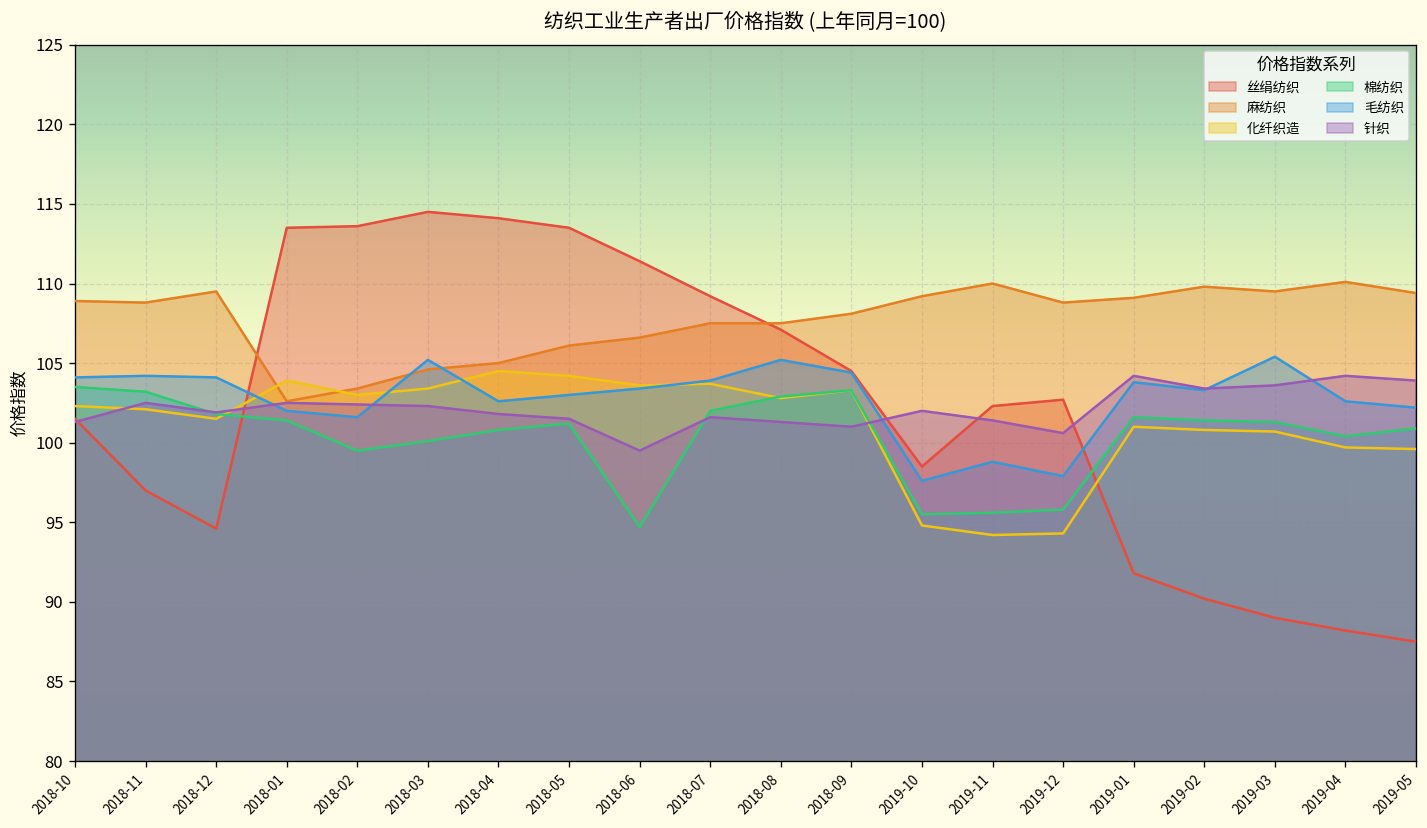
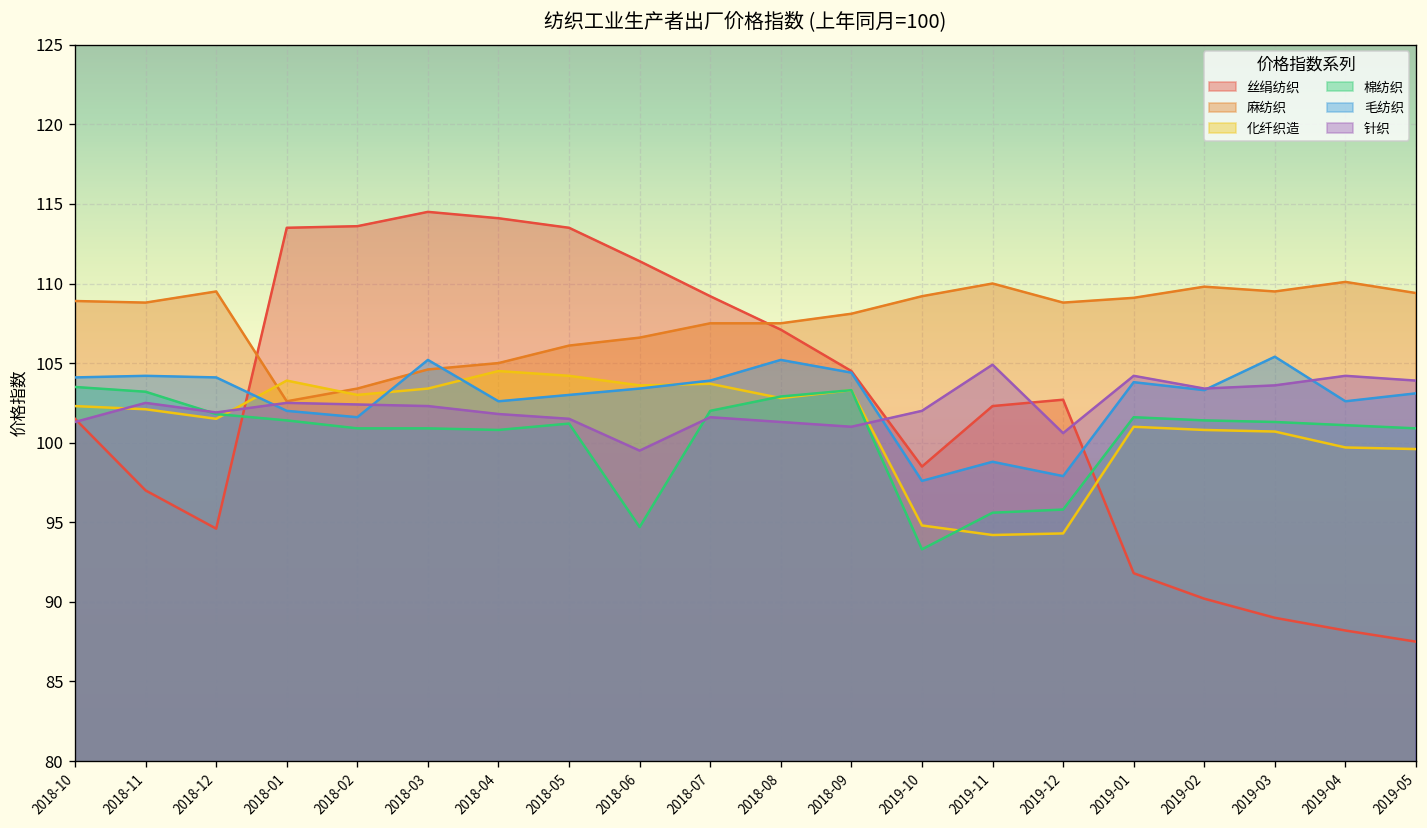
棉纺织, 2018-02: 99.5 -> 100.9
棉纺织, 2018-03: 100.1 -> 100.9
棉纺织, 2019-10: 95.5 -> 93.3
针织, 2019-11: 101.4 -> 104.9
棉纺织, 2019-04: 100.4 -> 101.1
毛纺织, 2019-05: 102.2 -> 103.1
